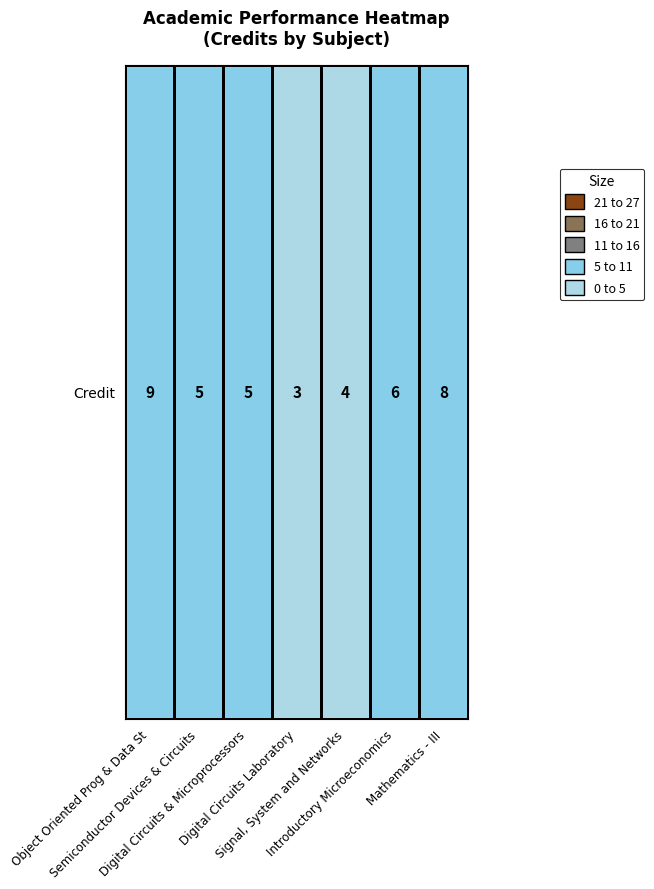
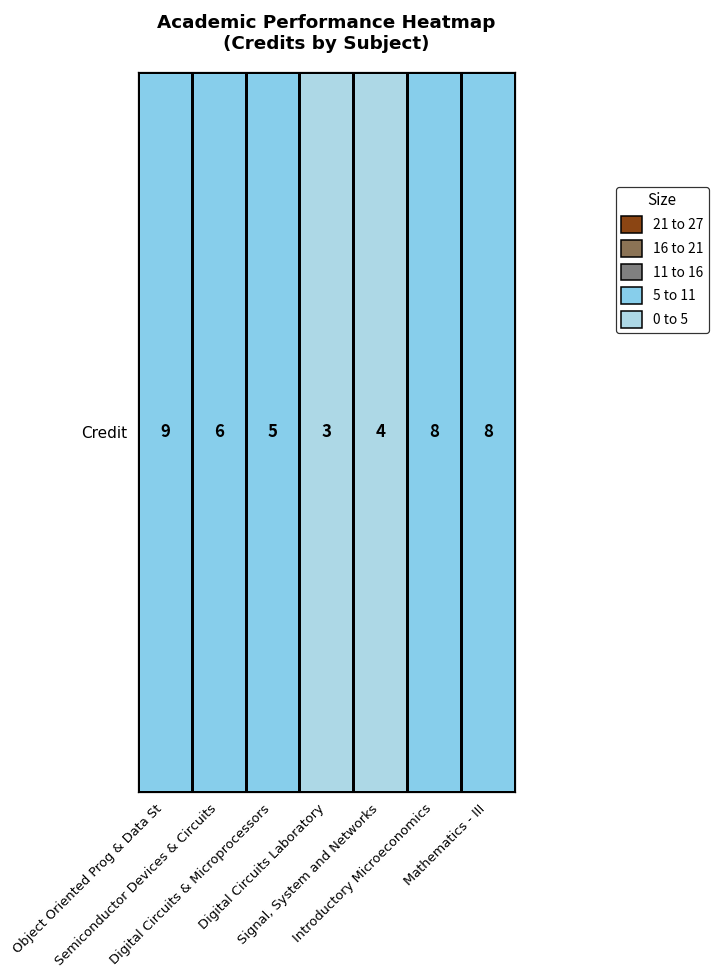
Credit, Semiconductor Devices & Circuits: 5 -> 6
Credit, Introductory Microeconomics: 6 -> 8
